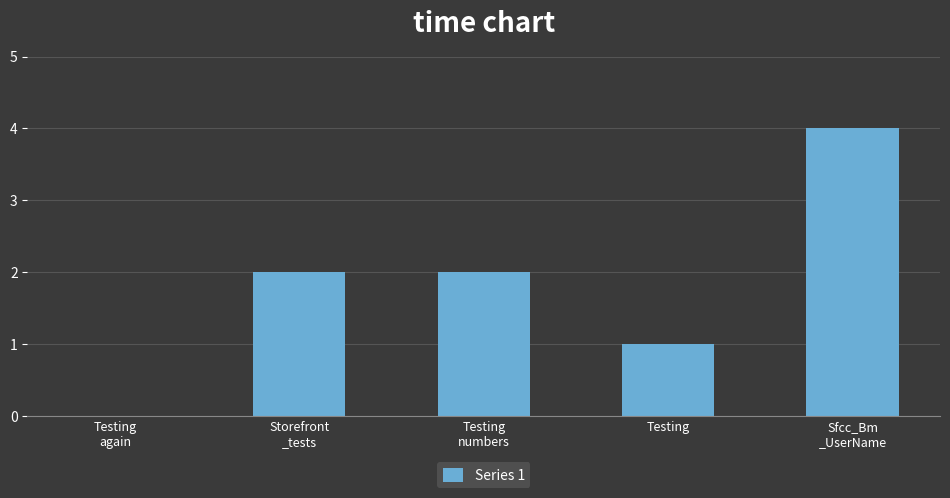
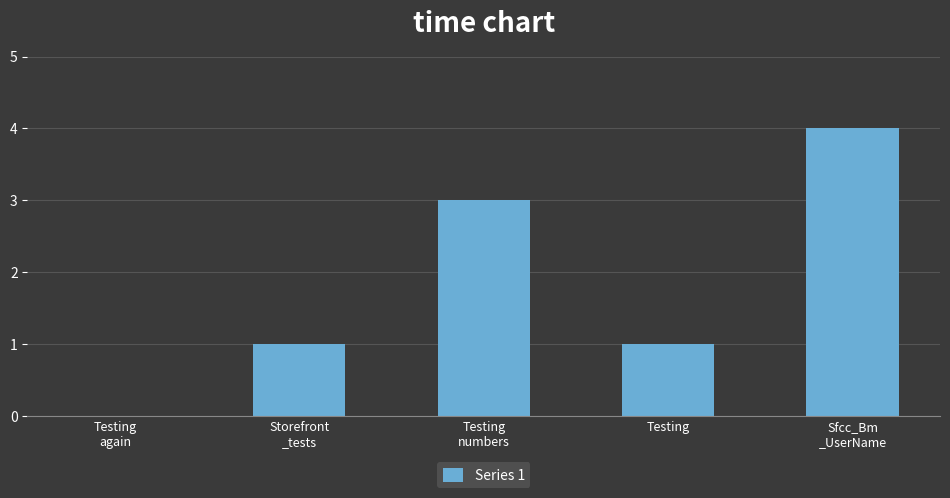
Storefront _tests: 2 -> 1
Testing numbers: 2 -> 3
